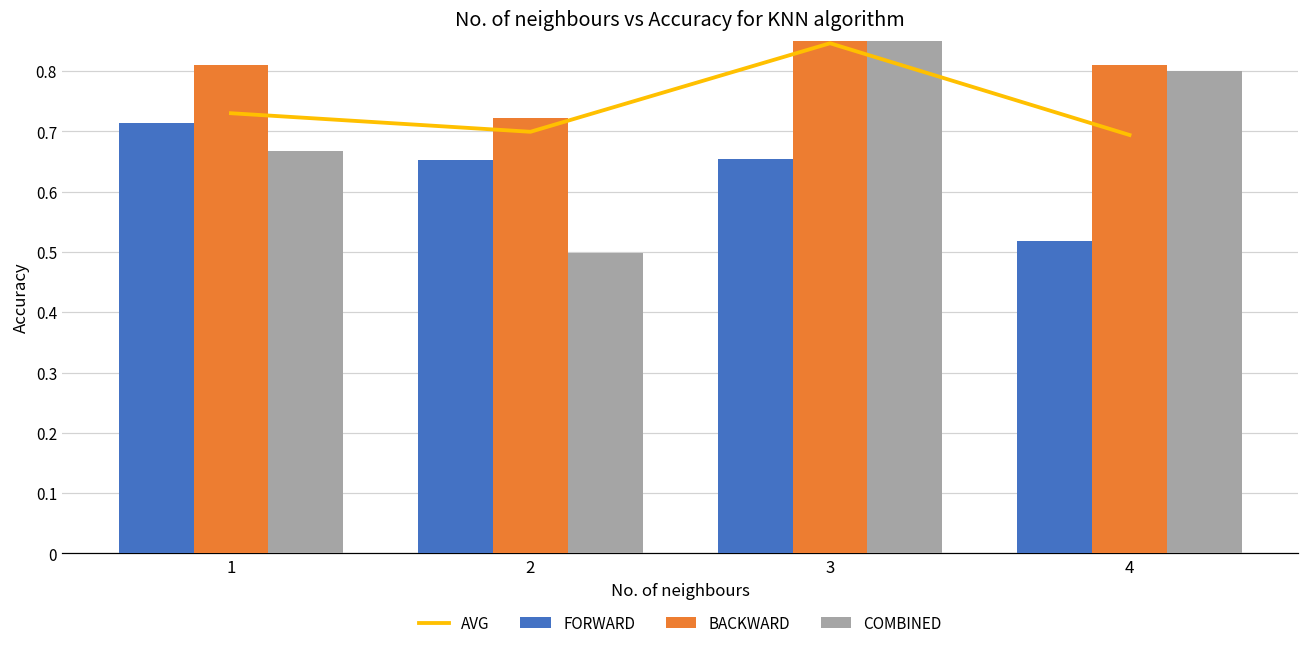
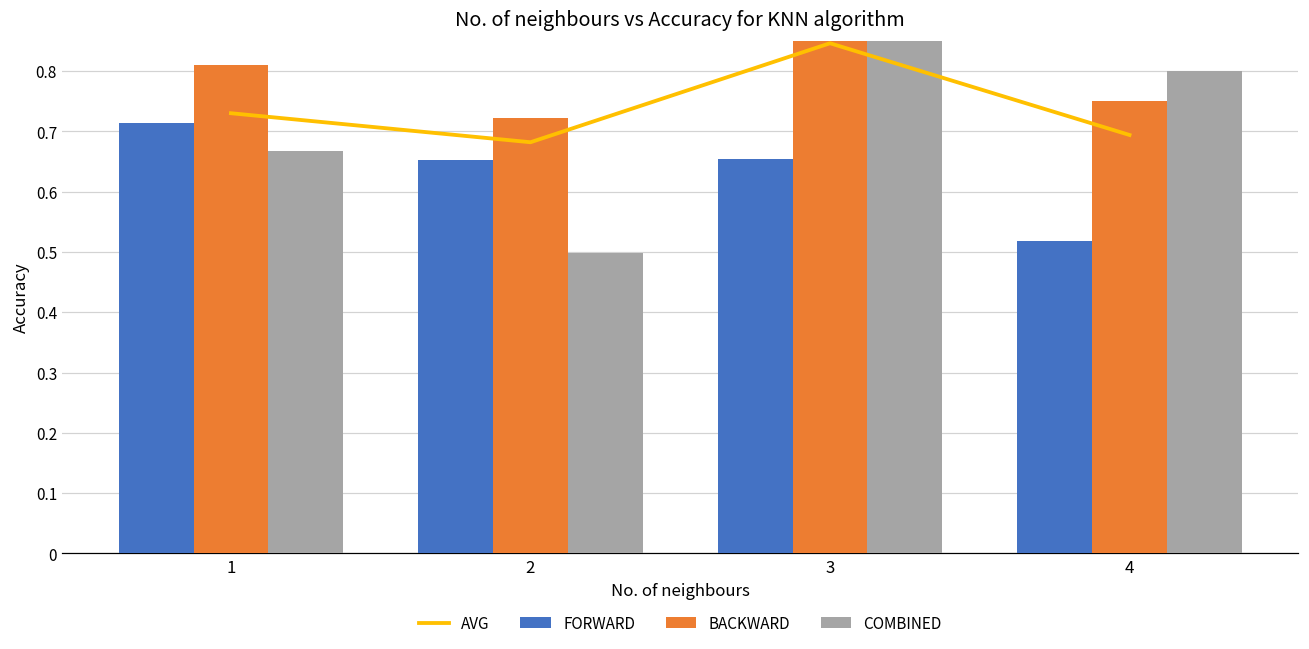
AVG, 2: 0.70 -> 0.68
BACKWARD, 4: 0.81 -> 0.75
